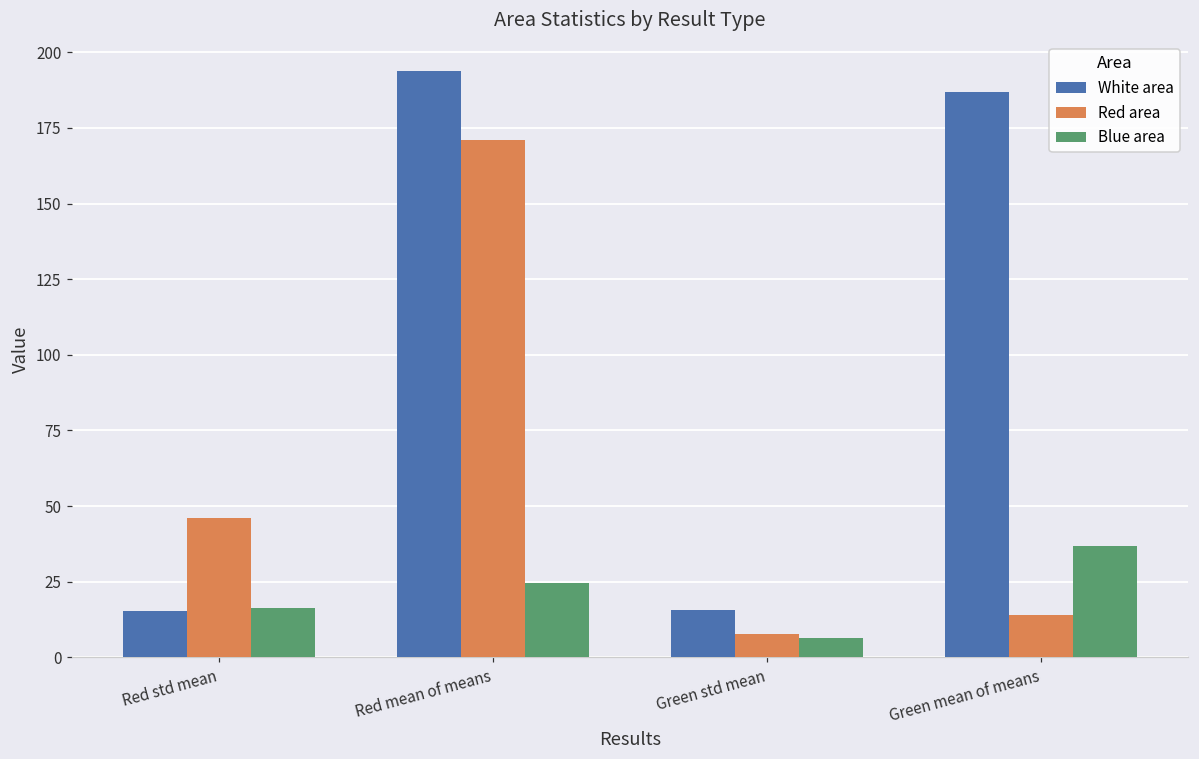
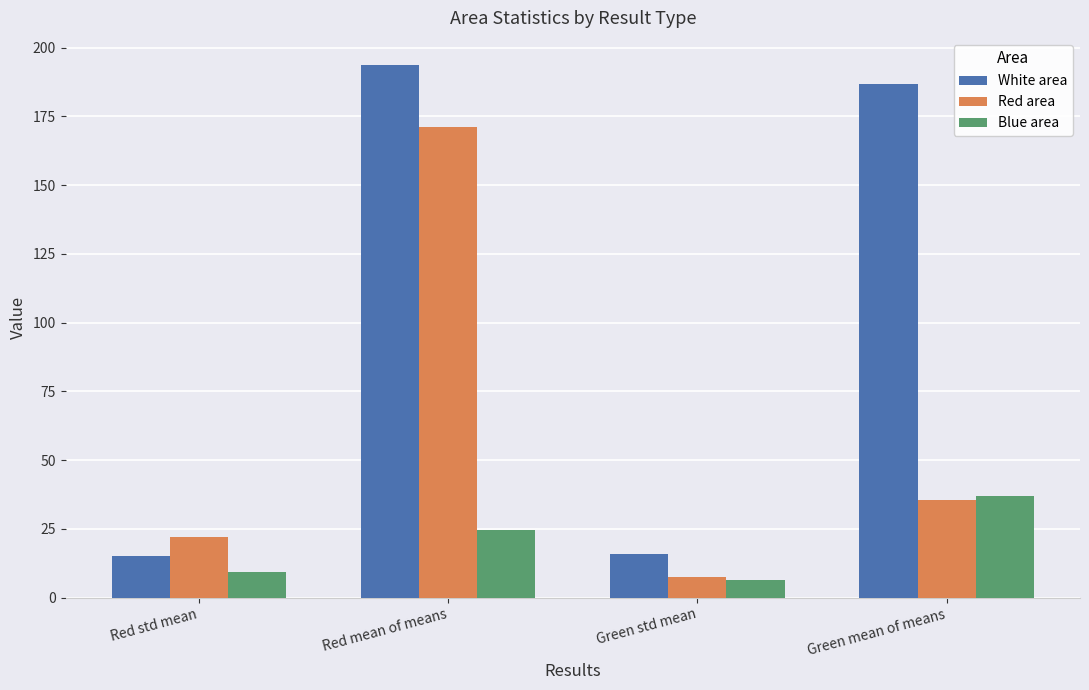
Red area, Red std mean: 46 -> 22
Blue area, Red std mean: 16 -> 9
Red area, Green mean of means: 14 -> 36
